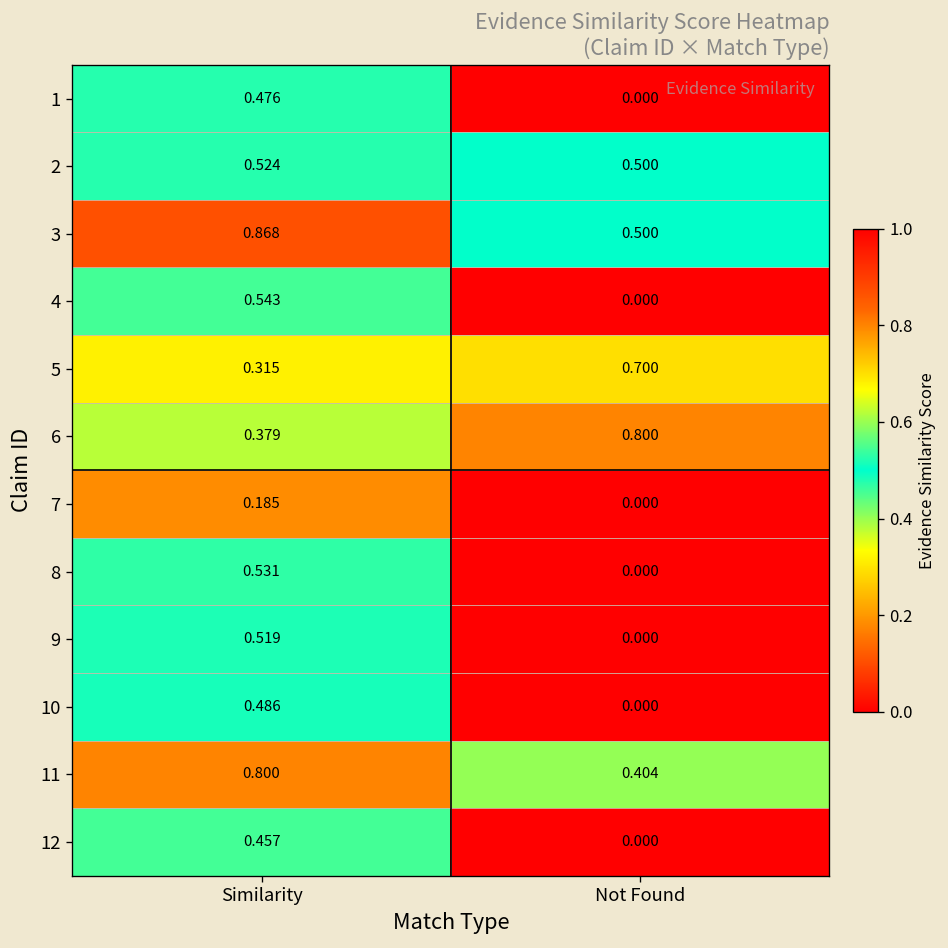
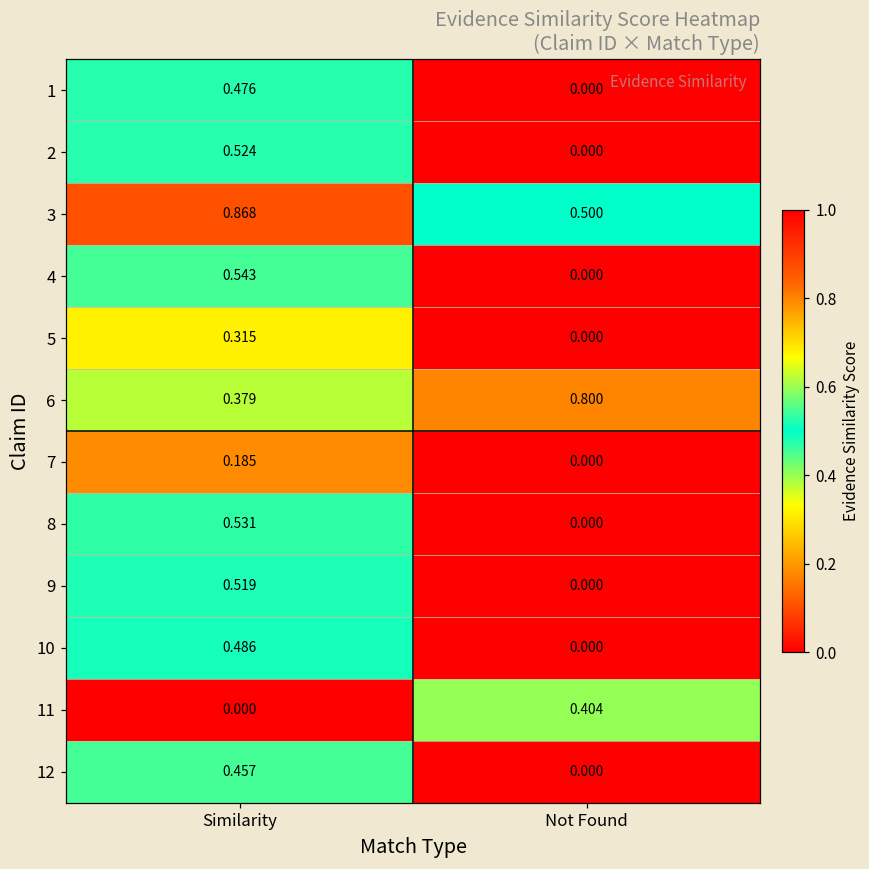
2, Not Found: 0.500 -> 0.000
5, Not Found: 0.700 -> 0.000
11, Similarity: 0.800 -> 0.000
